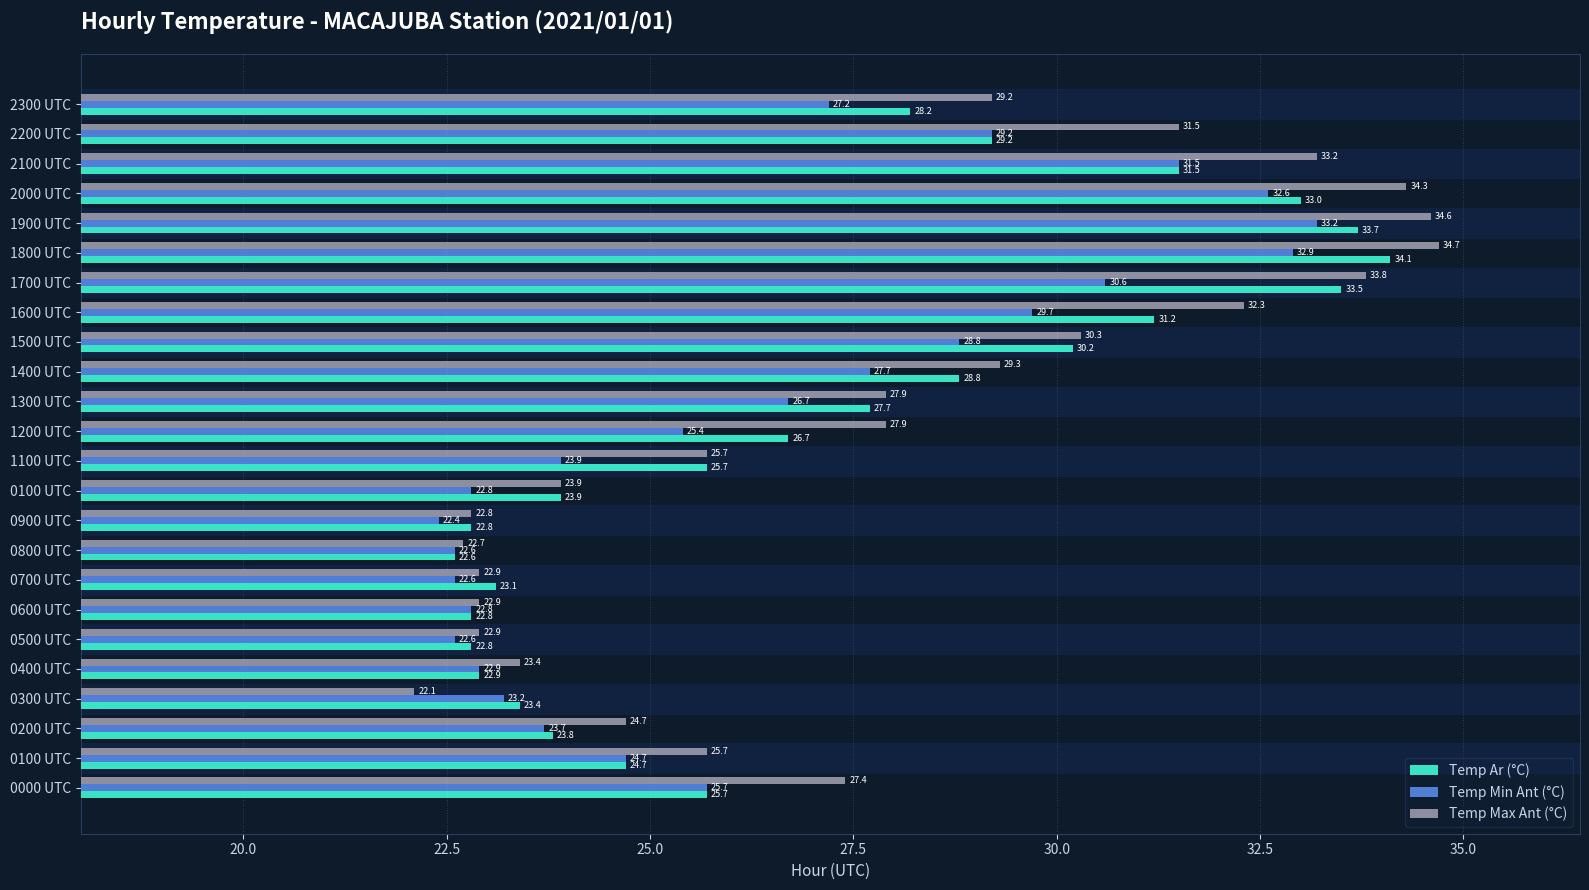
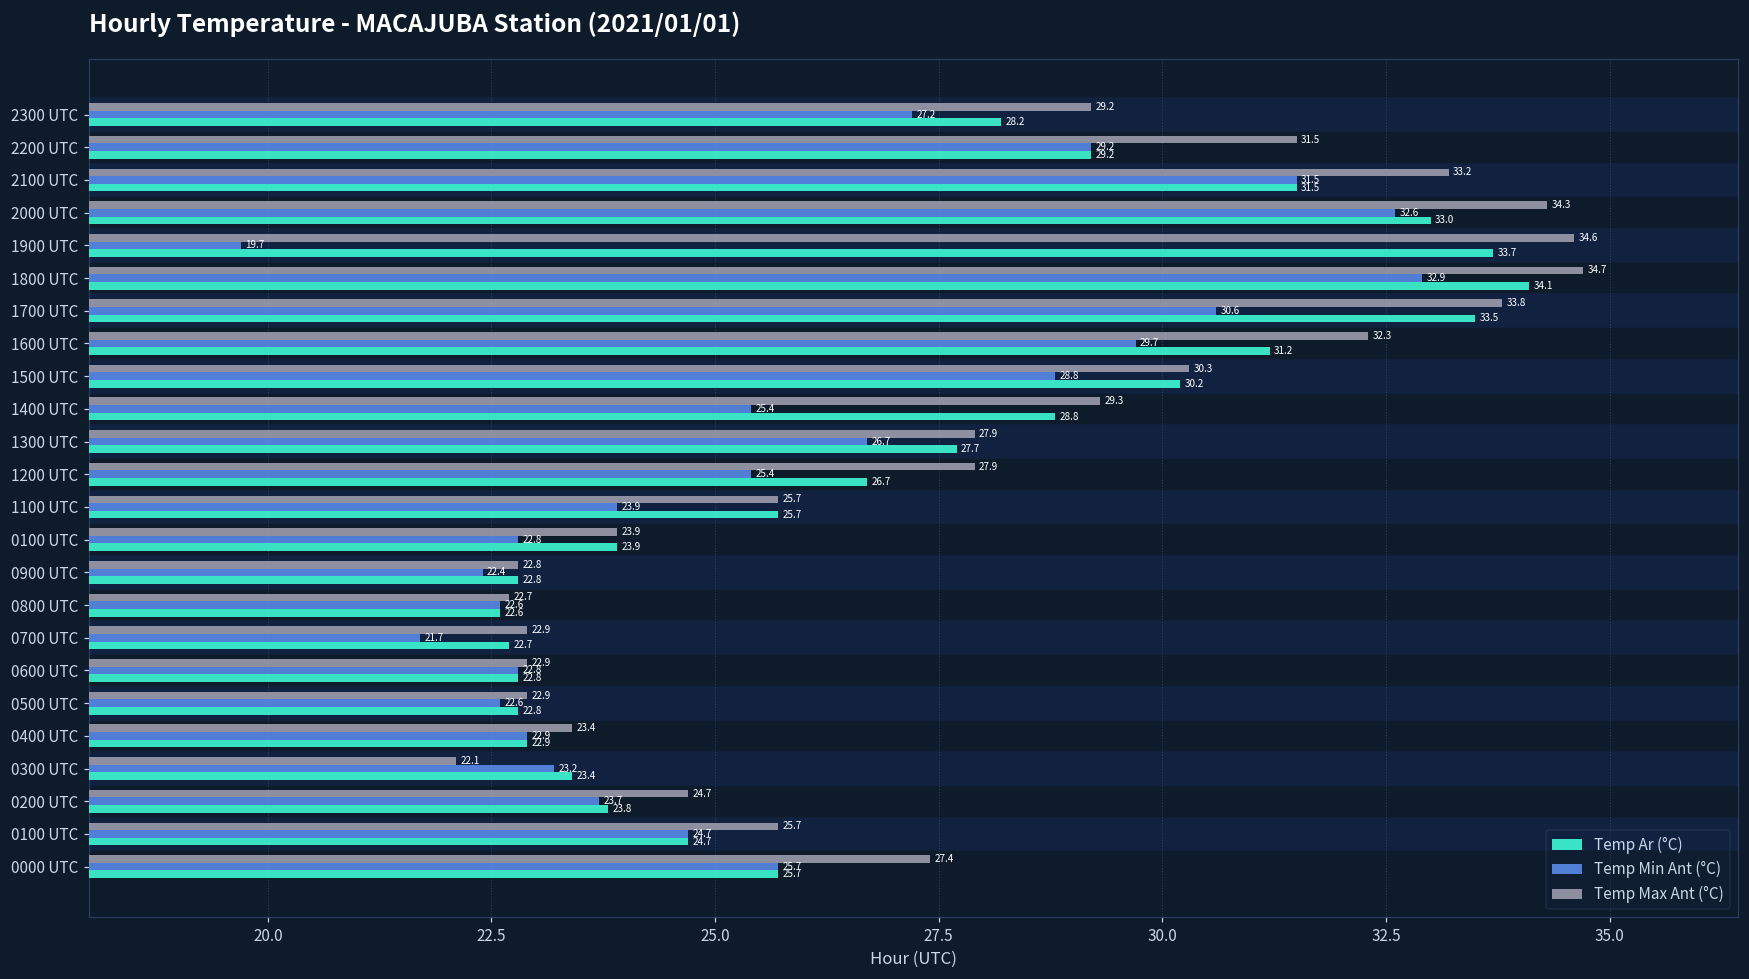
Temp Min Ant (°C), 1900 UTC: 33.2 -> 19.7
Temp Min Ant (°C), 1400 UTC: 27.7 -> 25.4
Temp Min Ant (°C), 0700 UTC: 22.6 -> 21.7
Temp Ar (°C), 0700 UTC: 23.1 -> 22.7
